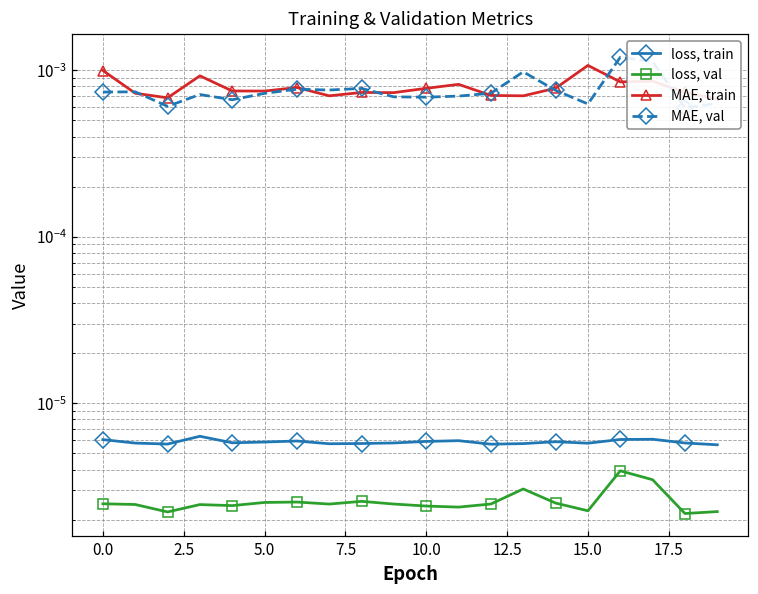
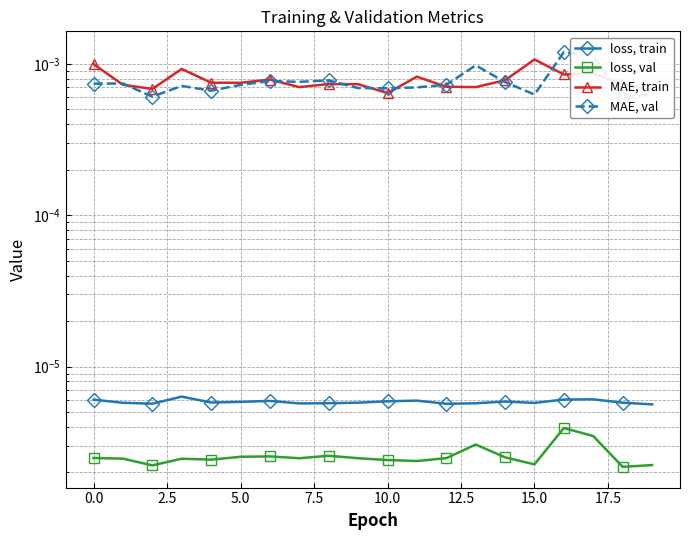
MAE, train, 10.0: 0.0008 -> 0.00064
